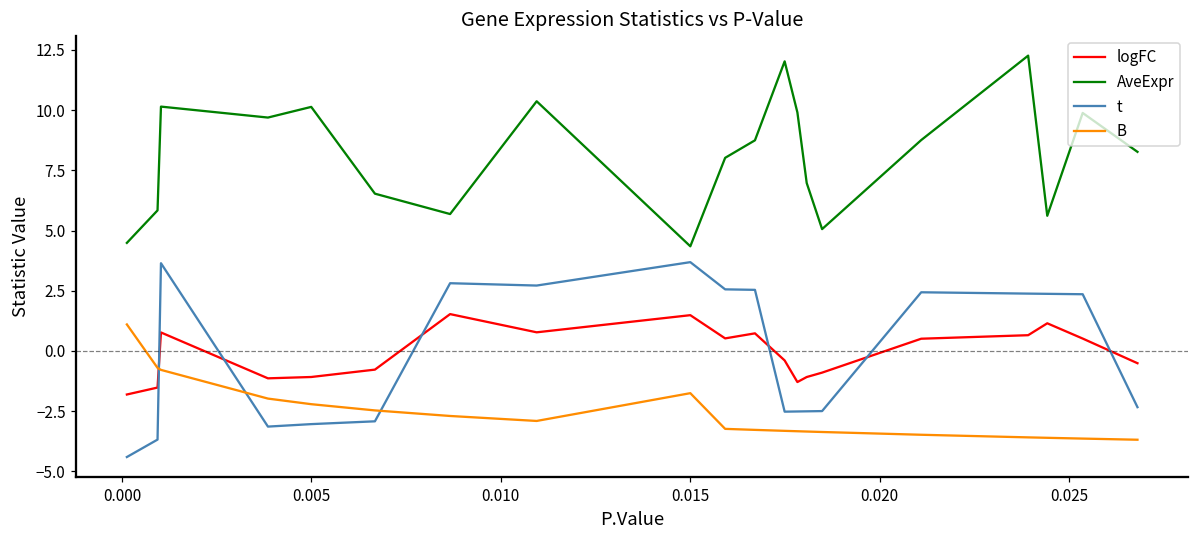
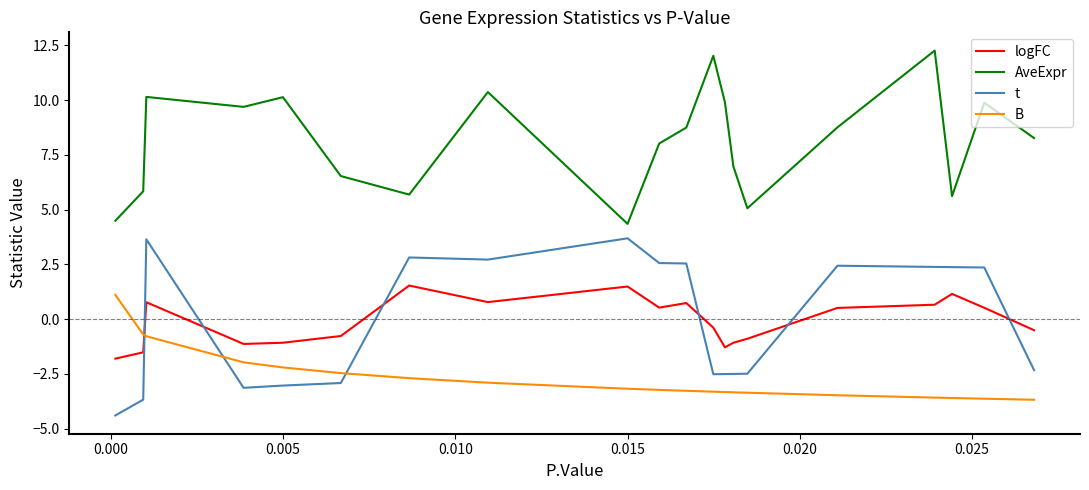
B, 0.015: -1.8 -> -3.2
